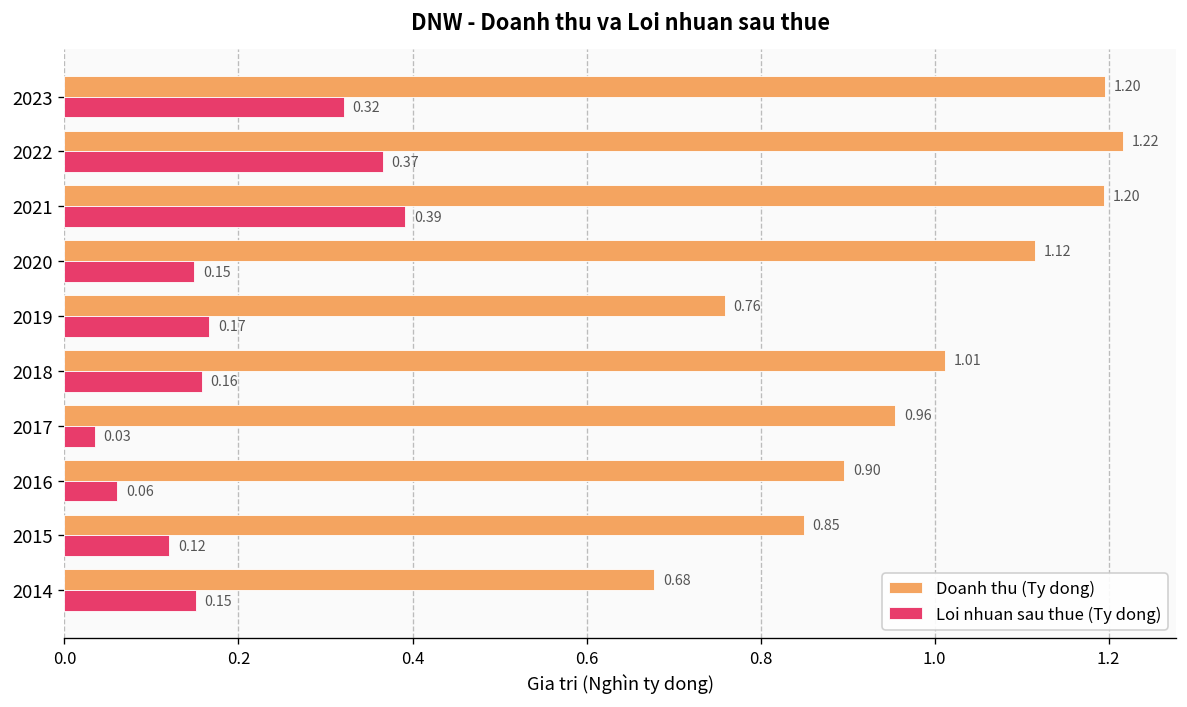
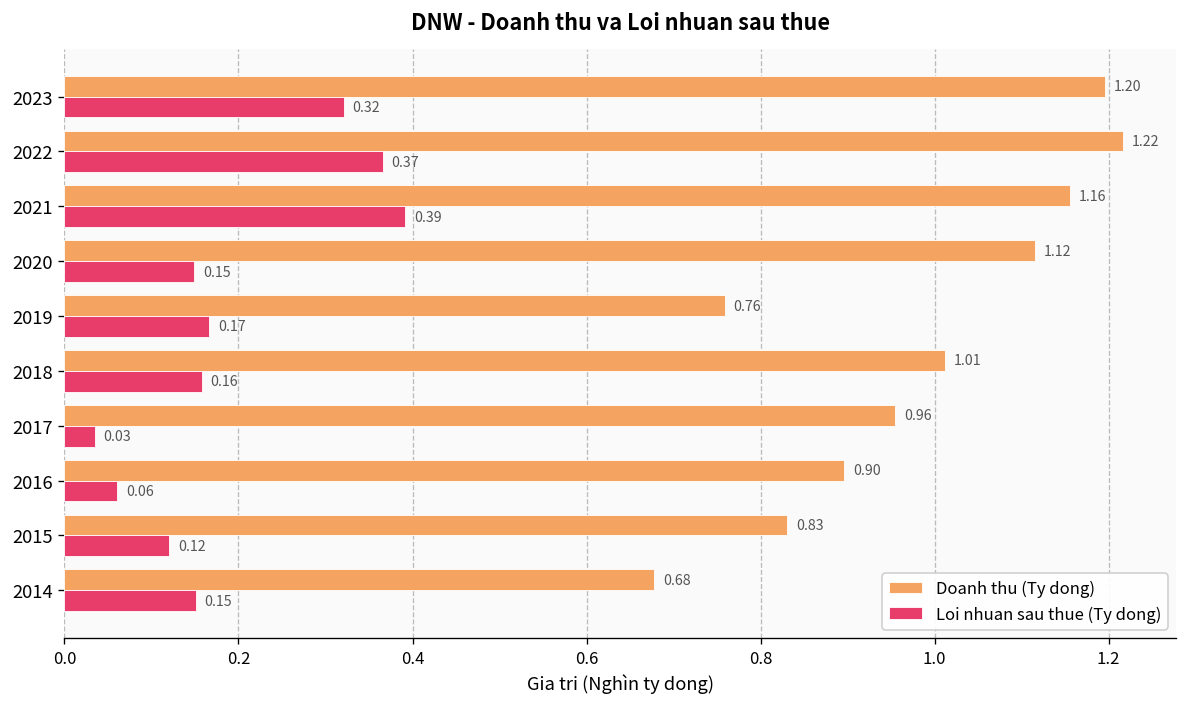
Doanh thu (Ty dong), 2021: 1.20 -> 1.16
Doanh thu (Ty dong), 2015: 0.85 -> 0.83
